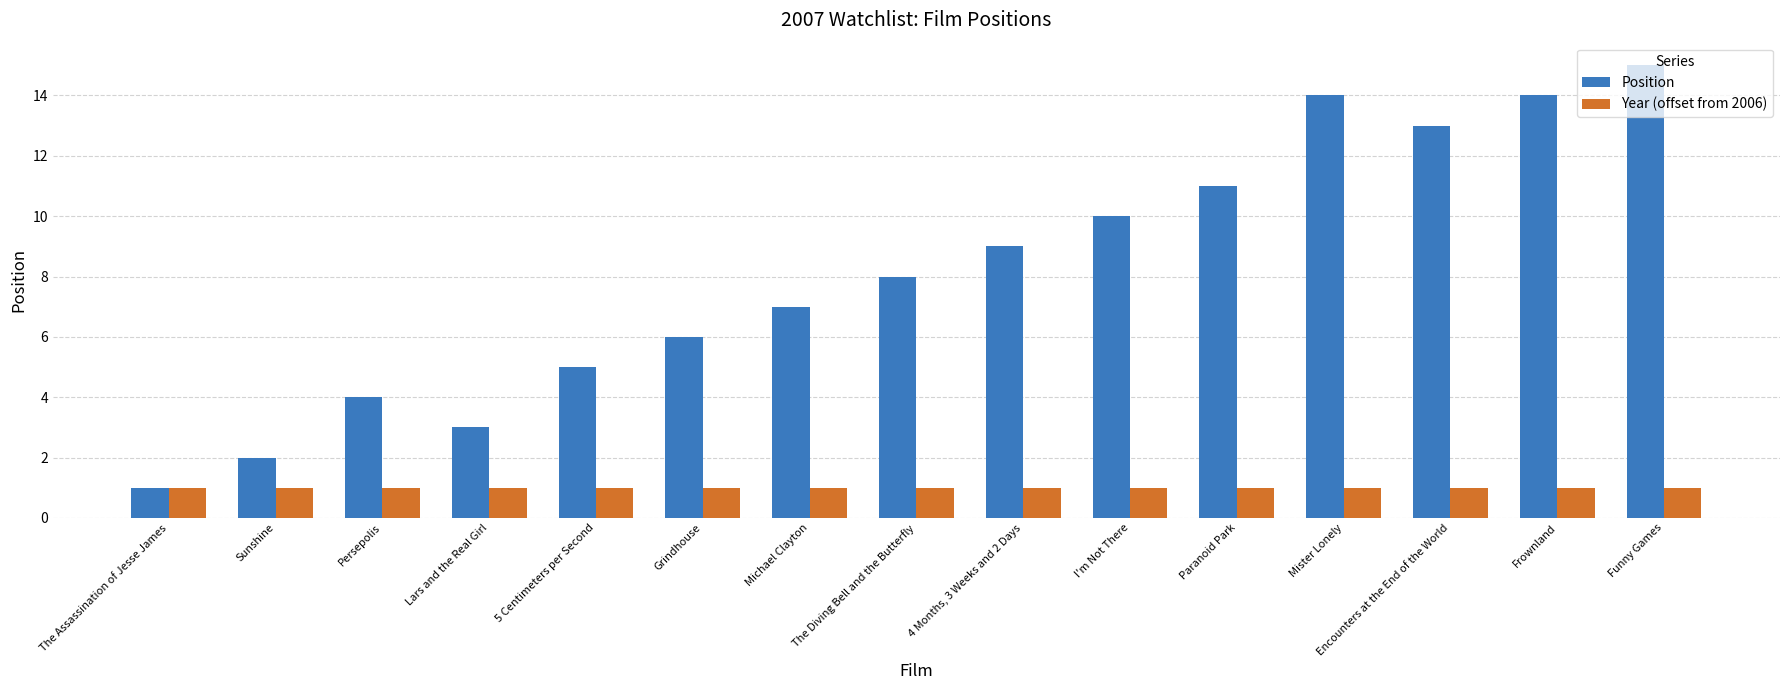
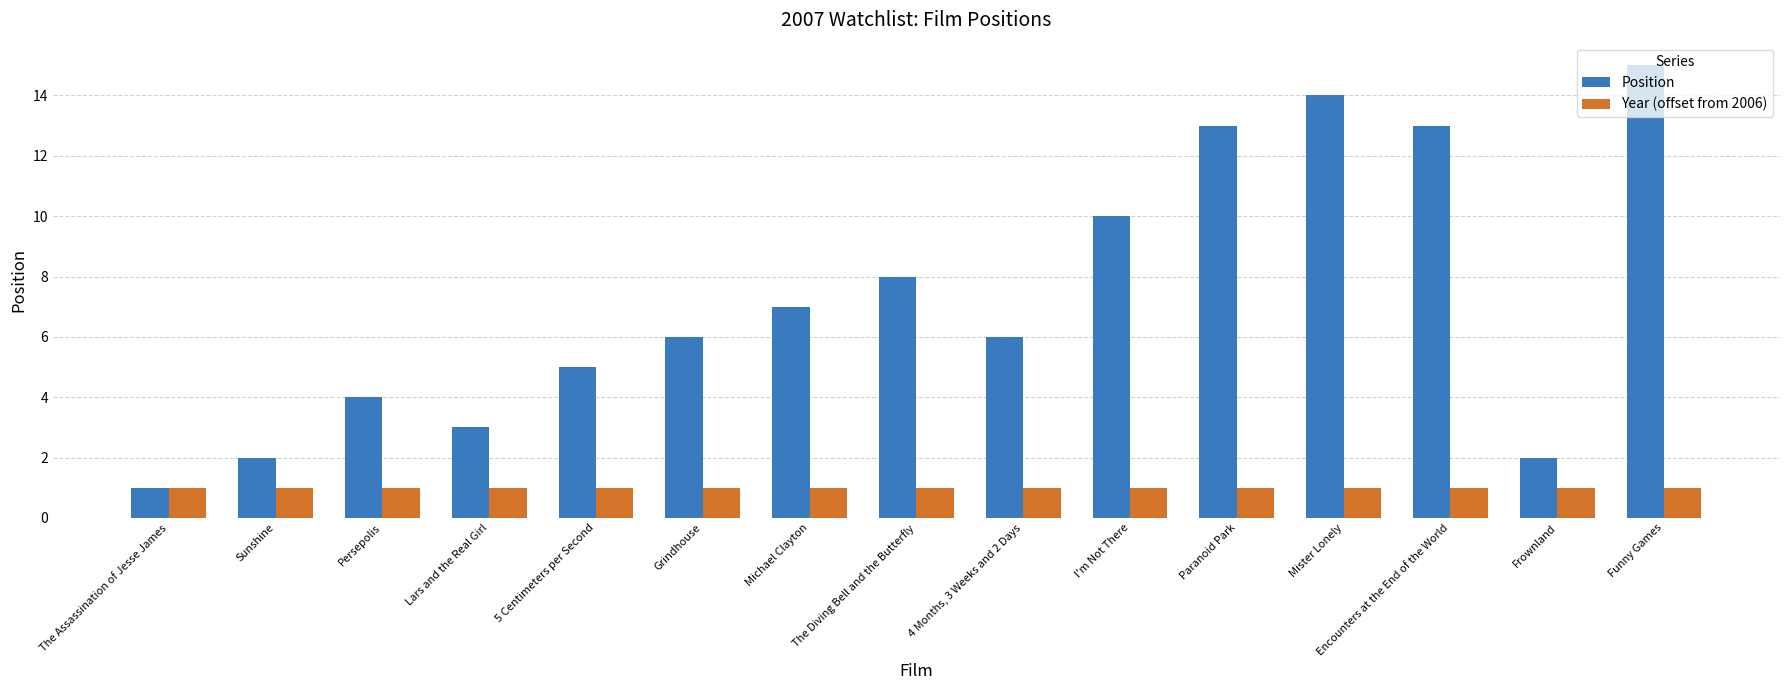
Position, 4 Months, 3 Weeks and 2 Days: 9 -> 6
Position, Paranoid Park: 11 -> 13
Position, Frownland: 14 -> 2
